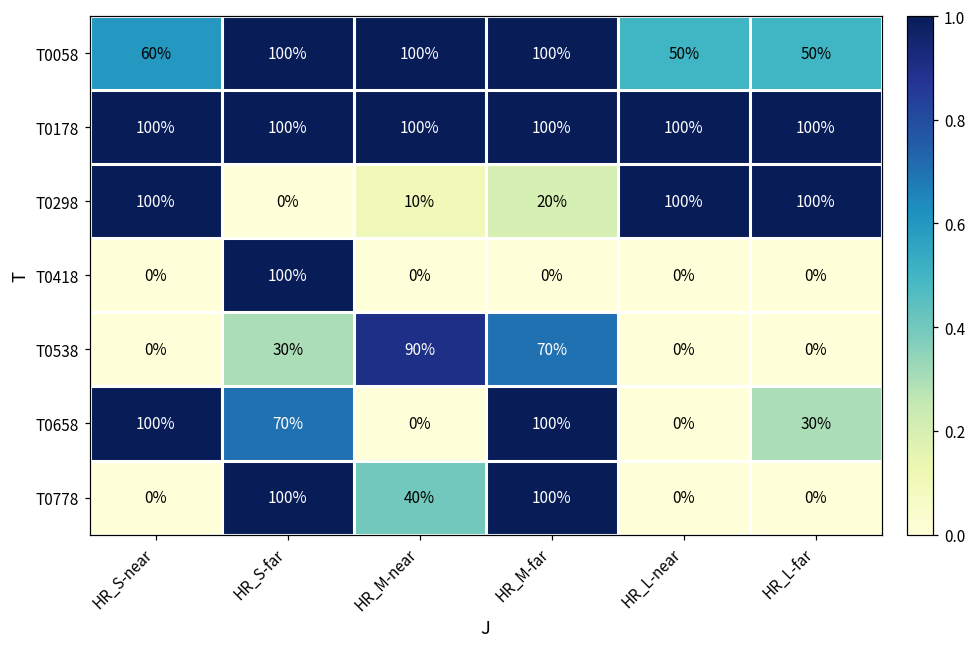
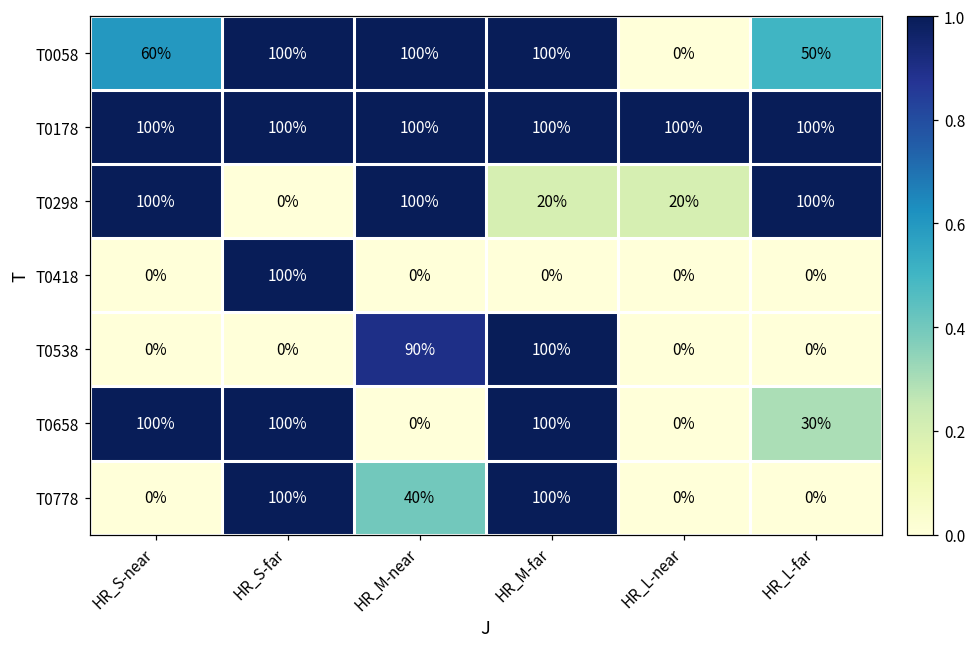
T0058, HR_L-near: 50% -> 0%
T0298, HR_M-near: 10% -> 100%
T0298, HR_L-near: 100% -> 20%
T0538, HR_S-far: 30% -> 0%
T0538, HR_M-far: 70% -> 100%
T0658, HR_S-far: 70% -> 100%
